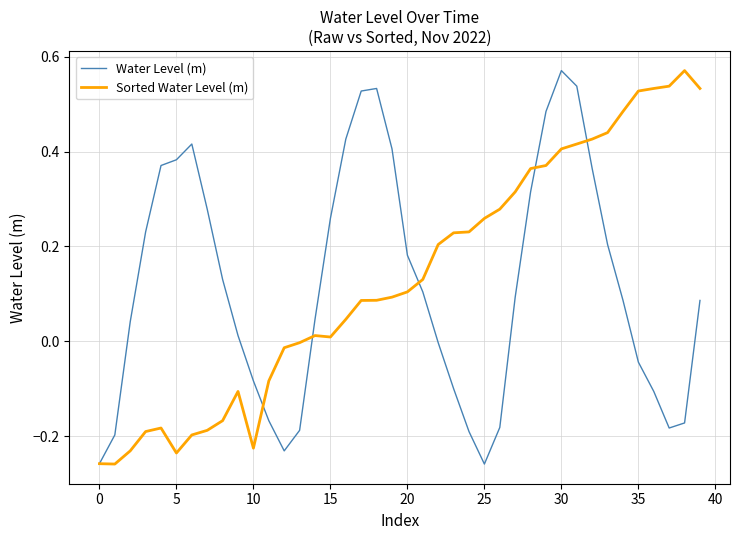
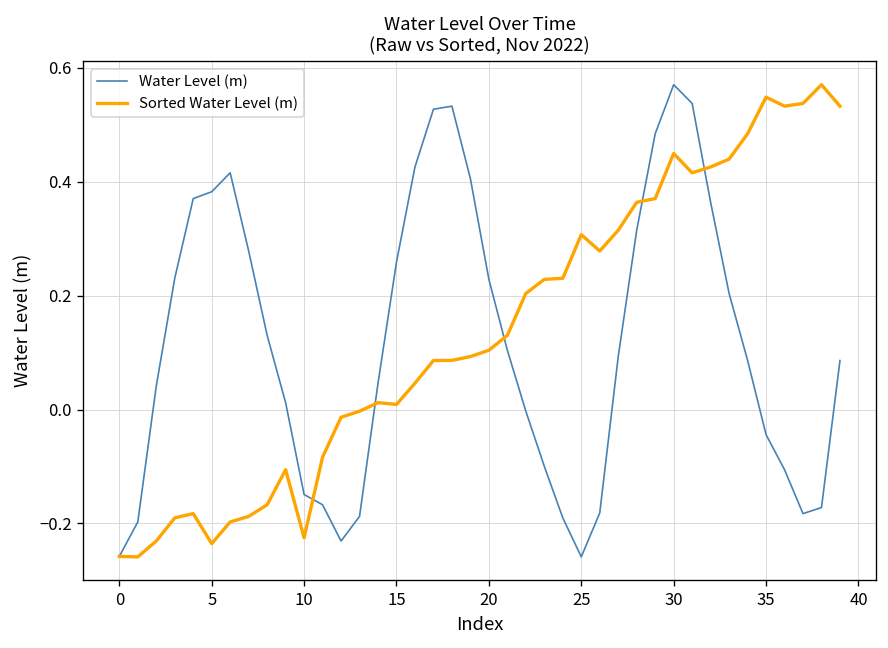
Water Level (m), 10: -0.08 -> -0.15
Water Level (m), 20: 0.18 -> 0.23
Sorted Water Level (m), 25: 0.26 -> 0.31
Sorted Water Level (m), 30: 0.41 -> 0.45
Sorted Water Level (m), 35: 0.53 -> 0.55
